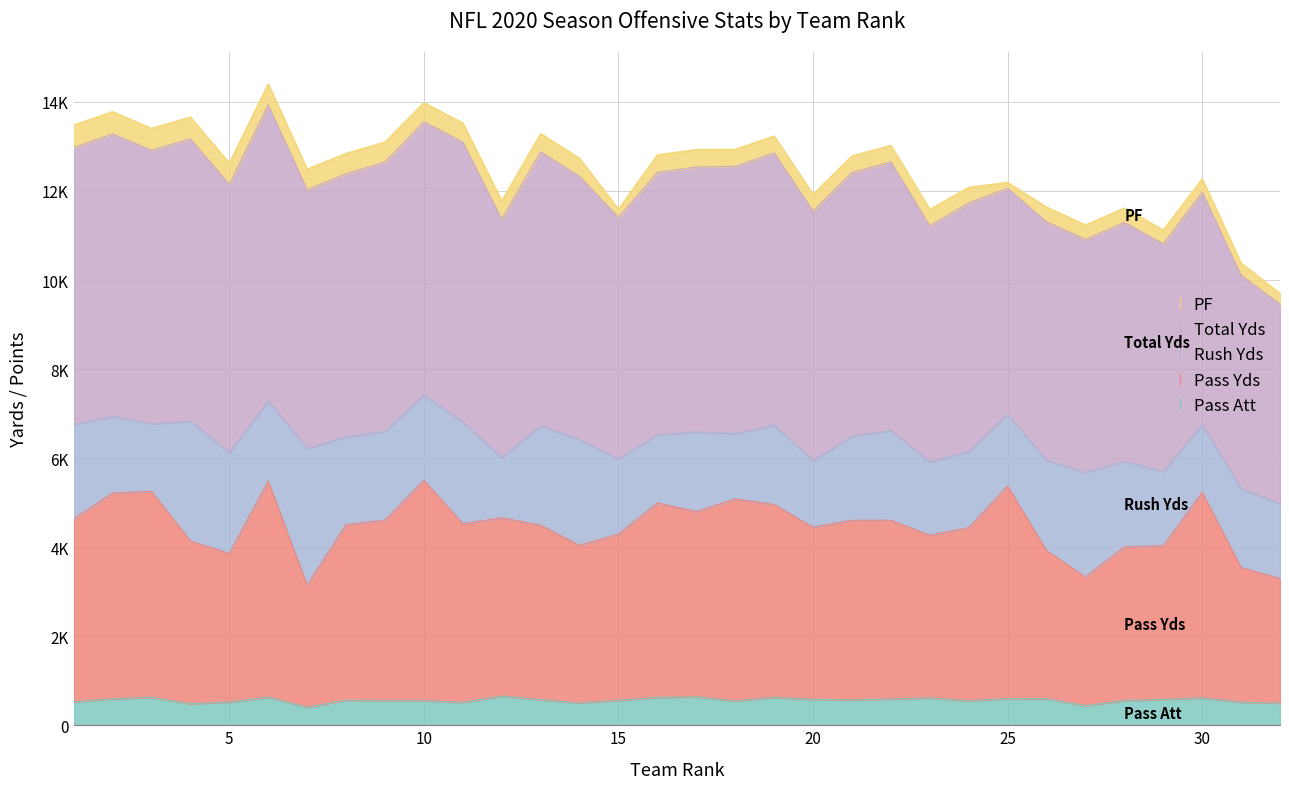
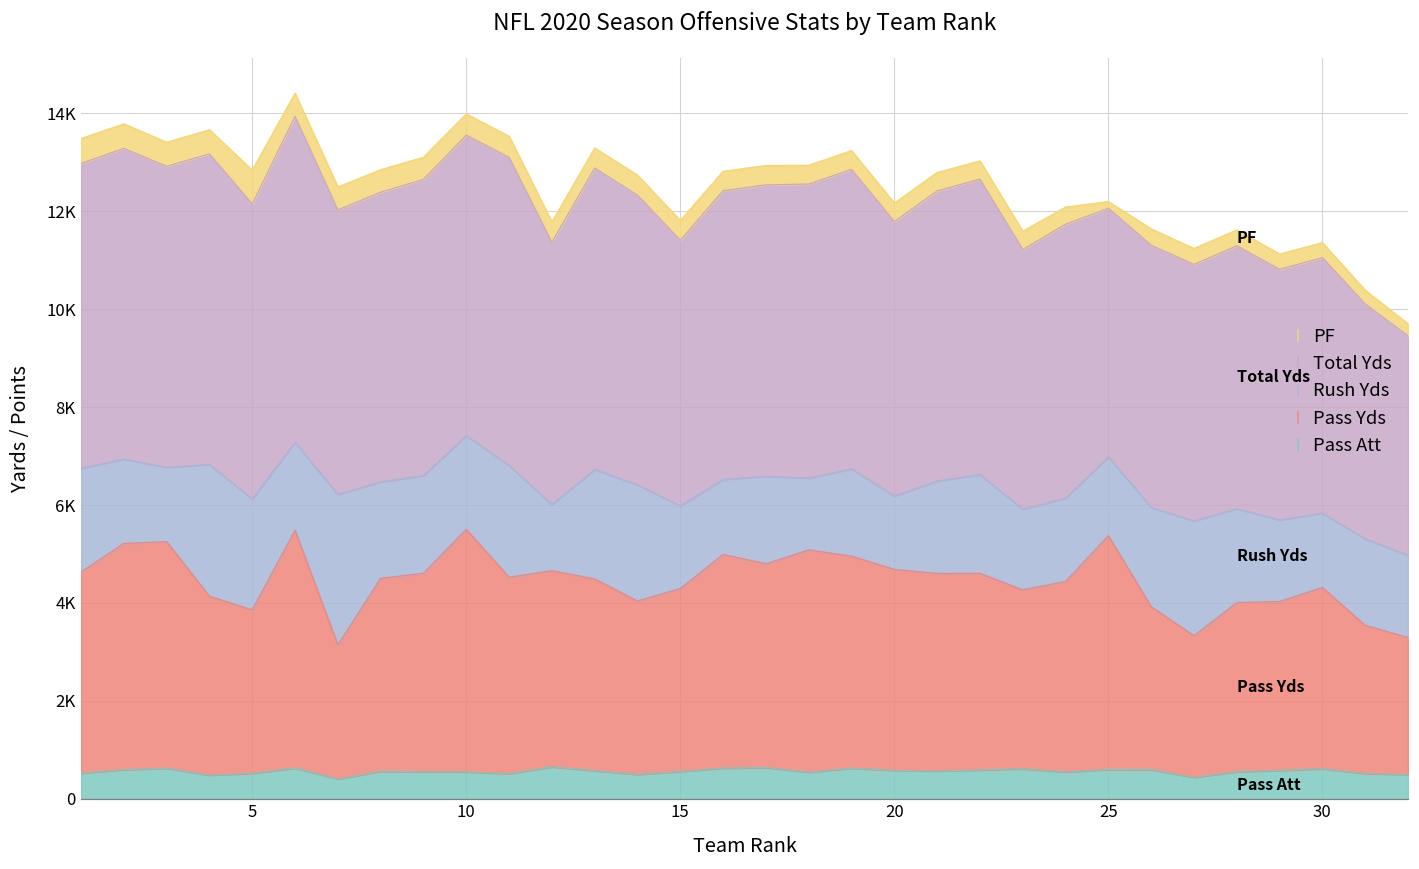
PF, 5: 500 -> 700
PF, 15: 200 -> 400
Pass Yds, 20: 3900 -> 4100
Pass Yds, 30: 4600 -> 3700
